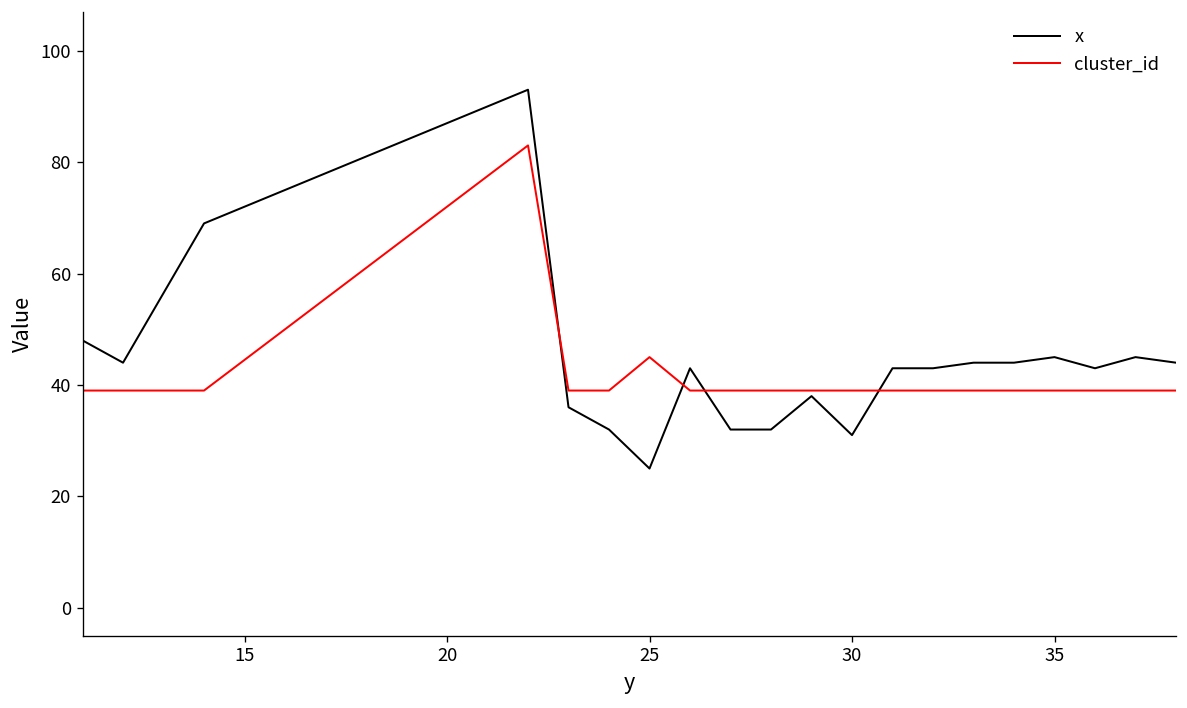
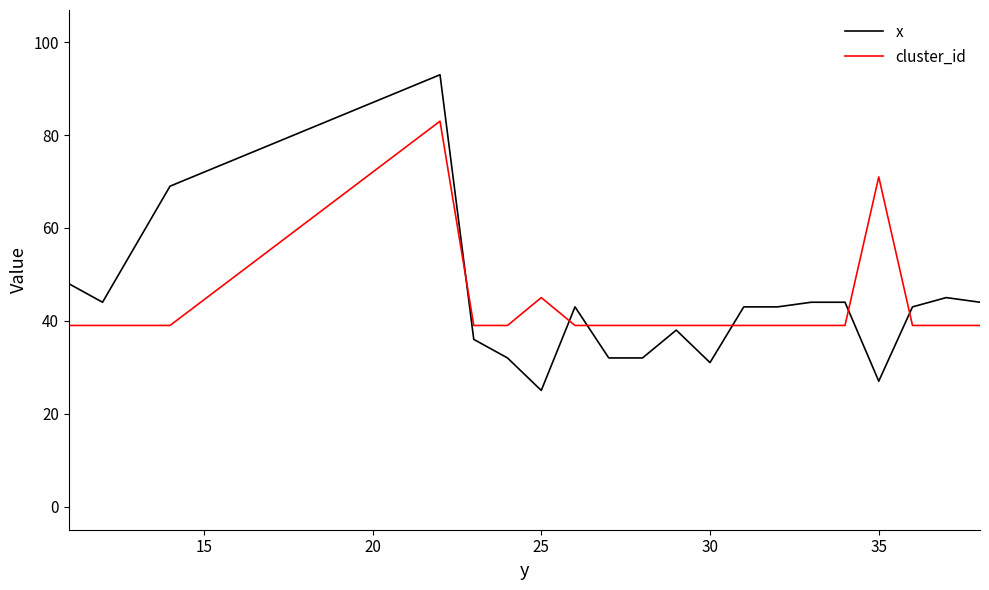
x, 35: 45 -> 27
cluster_id, 35: 39 -> 71
